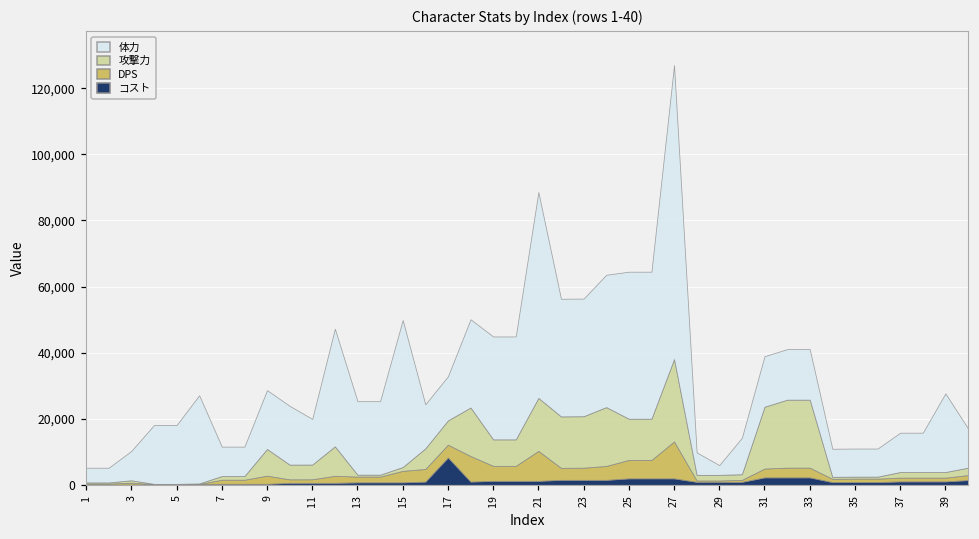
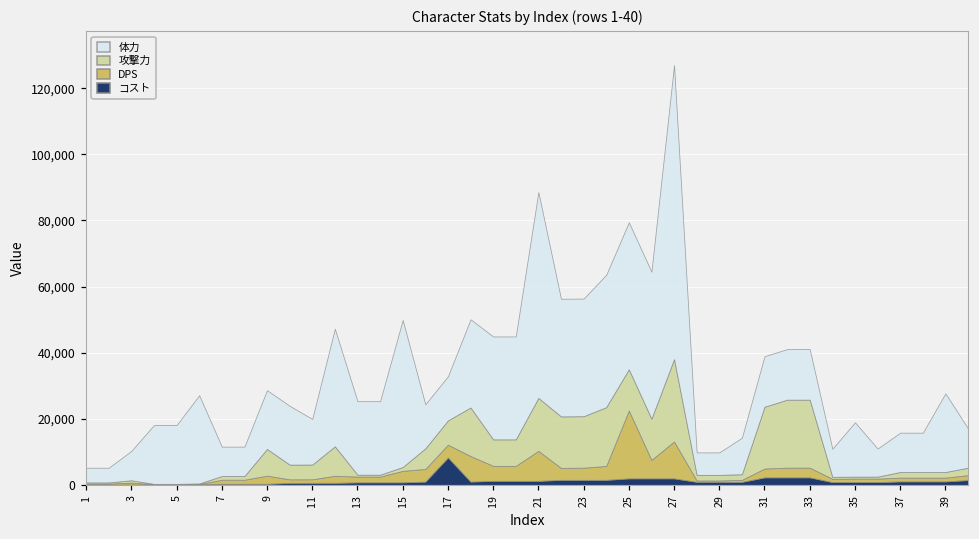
DPS, 25: 6,000 -> 21,000
体力, 29: 3,000 -> 7,000
体力, 35: 9,000 -> 16,000
